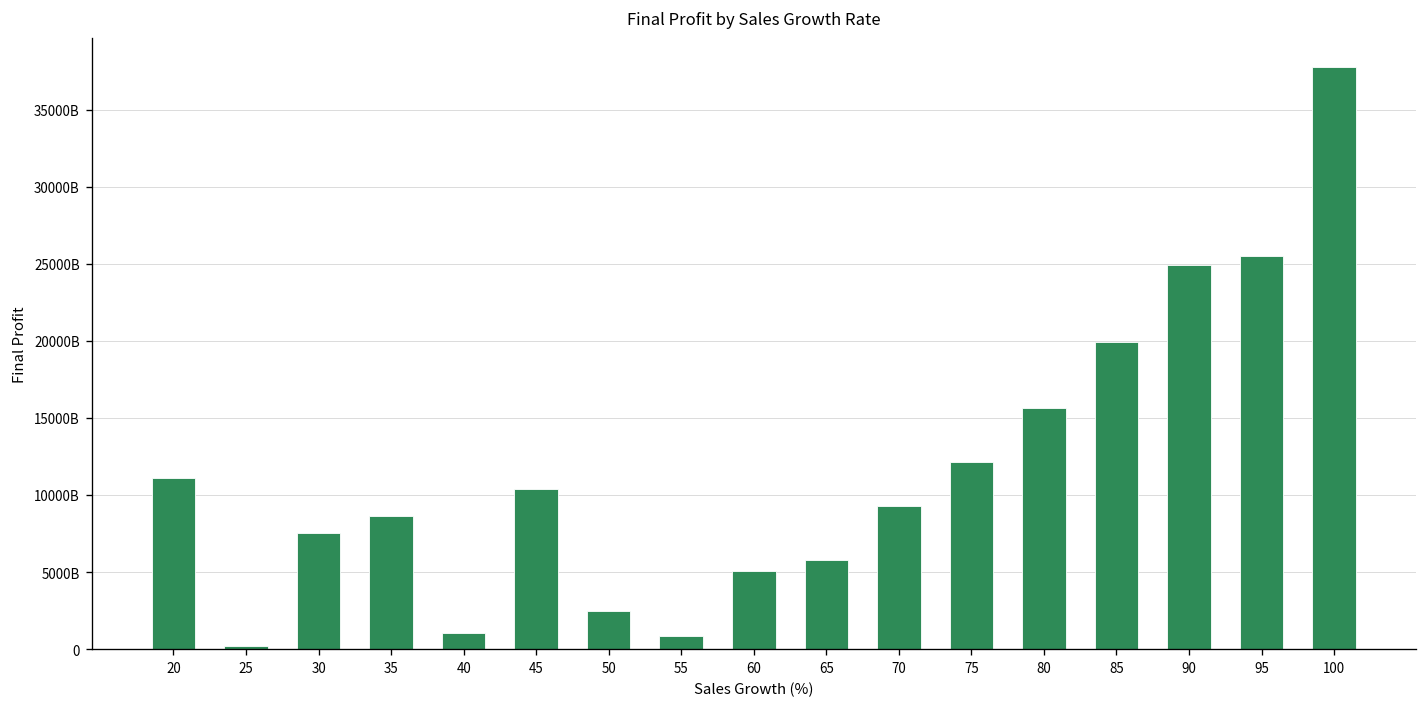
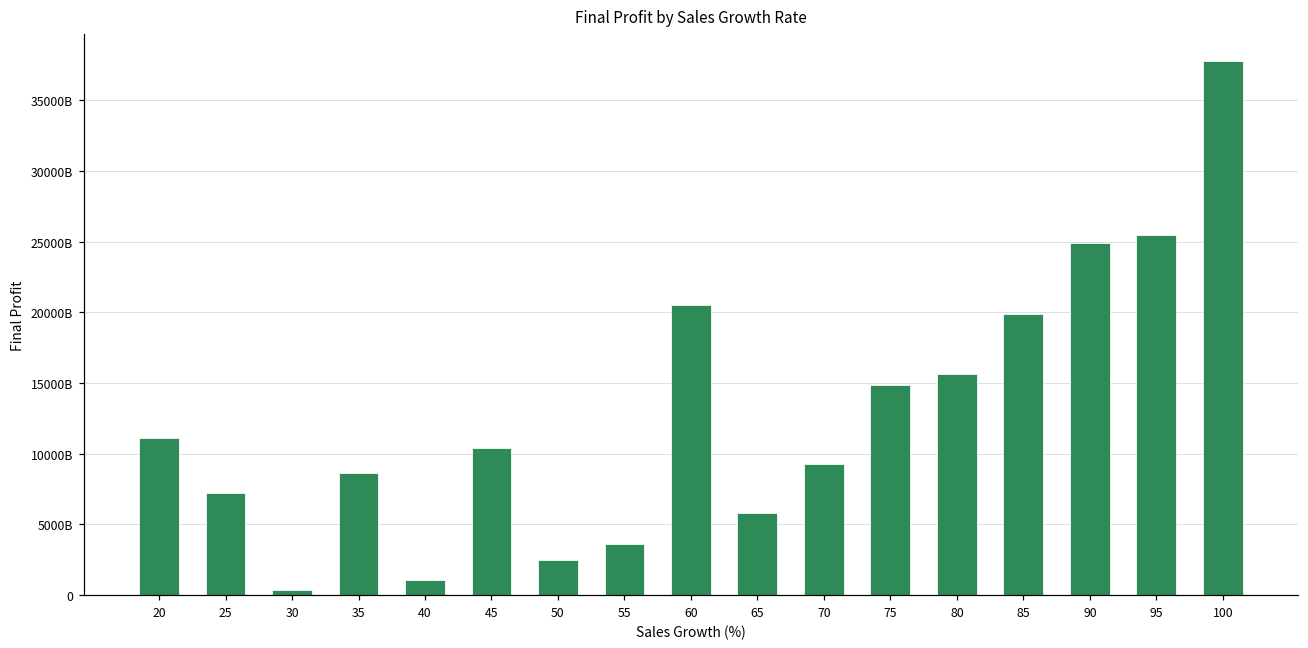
25: 200000000000 -> 7200000000000
30: 7500000000000 -> 300000000000
55: 800000000000 -> 3600000000000
60: 5100000000000 -> 20500000000000
75: 12200000000000 -> 14900000000000
